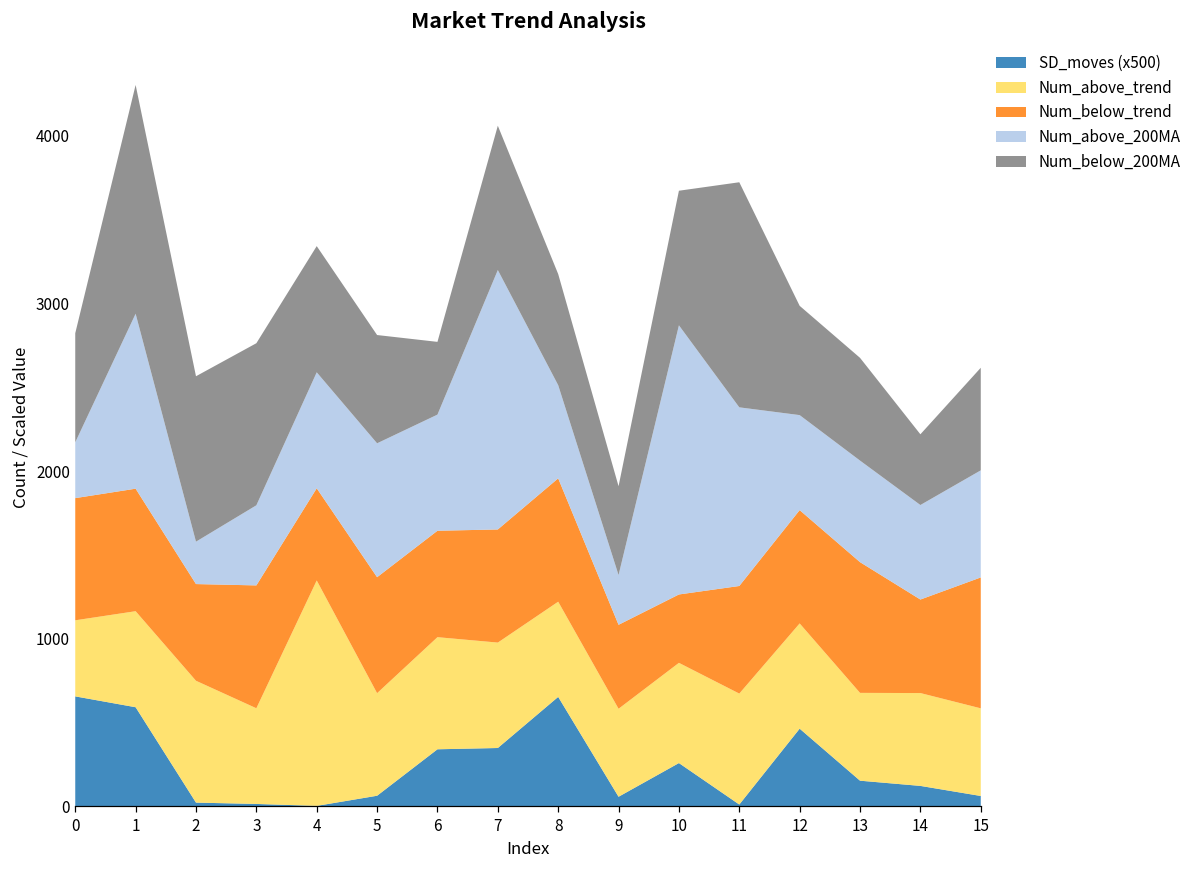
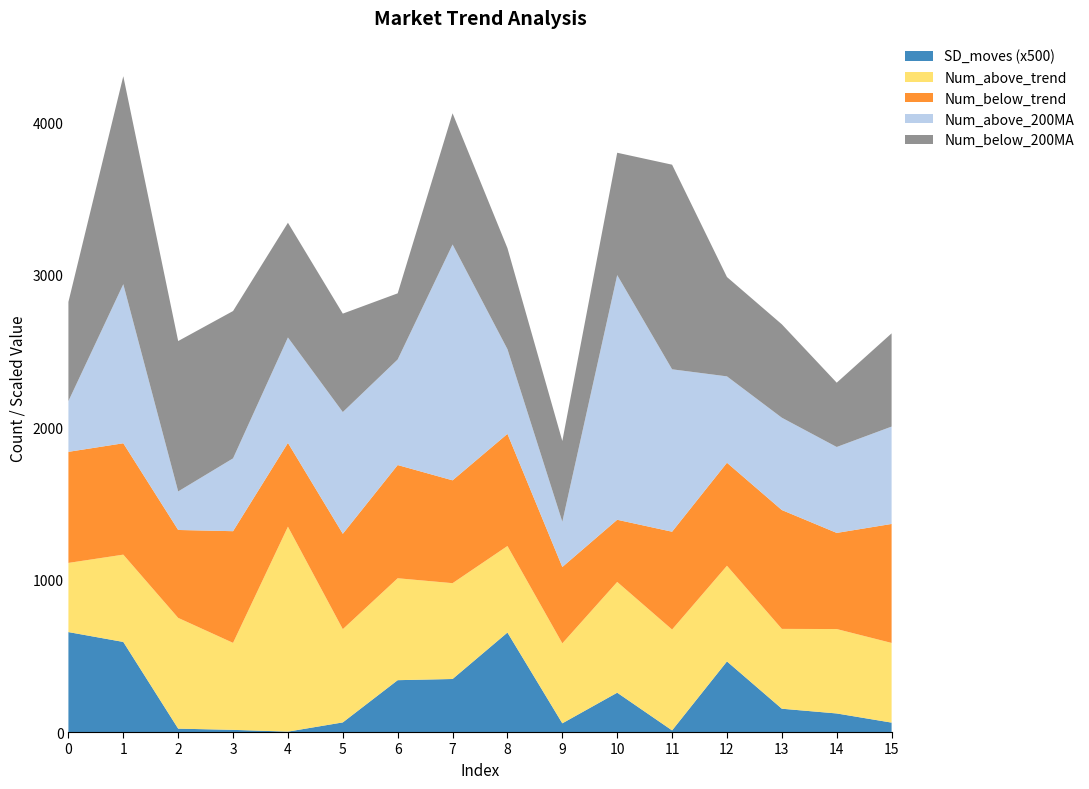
Num_below_trend, 5: 690 -> 630
Num_below_trend, 6: 630 -> 740
Num_above_trend, 10: 600 -> 730
Num_below_trend, 14: 560 -> 630
